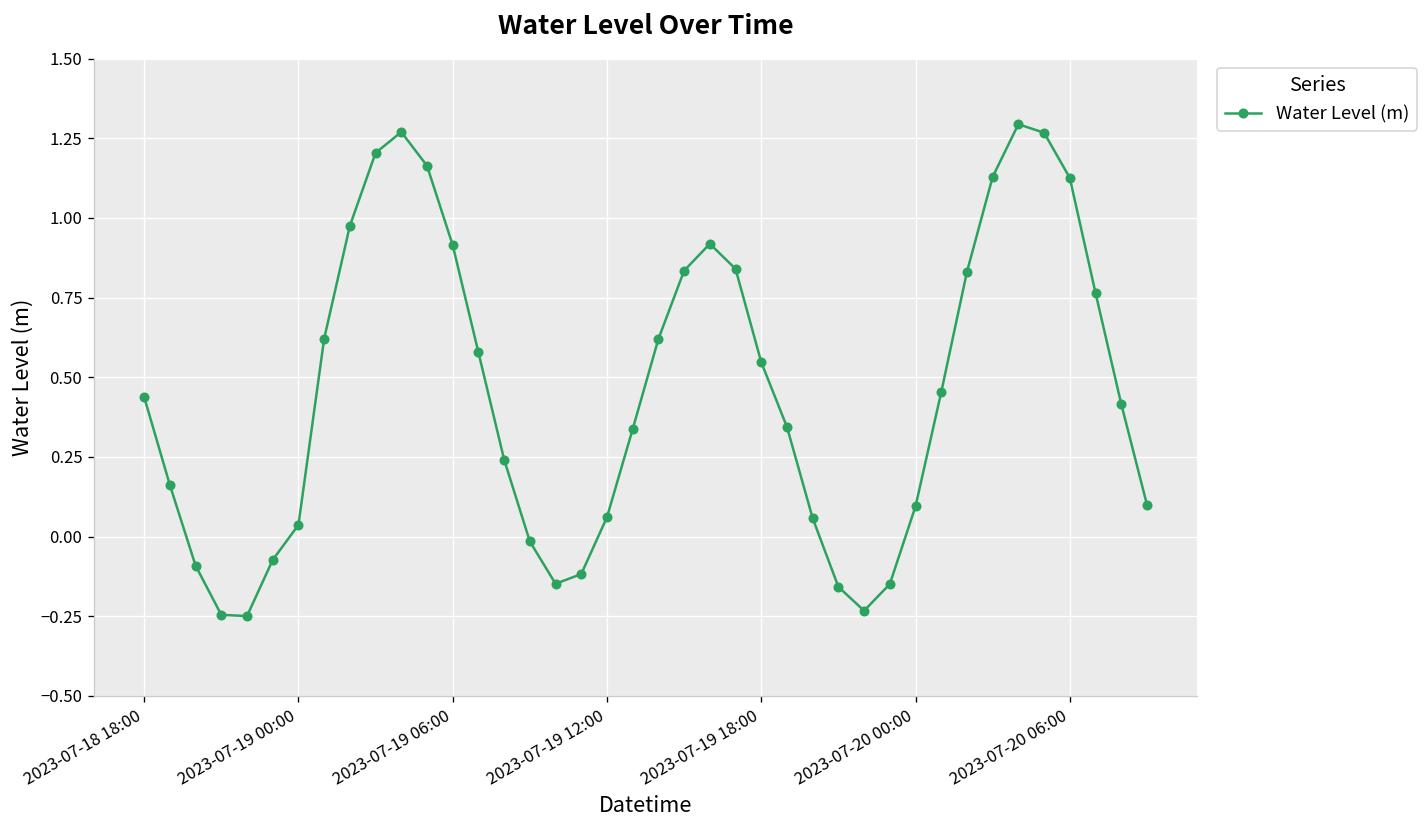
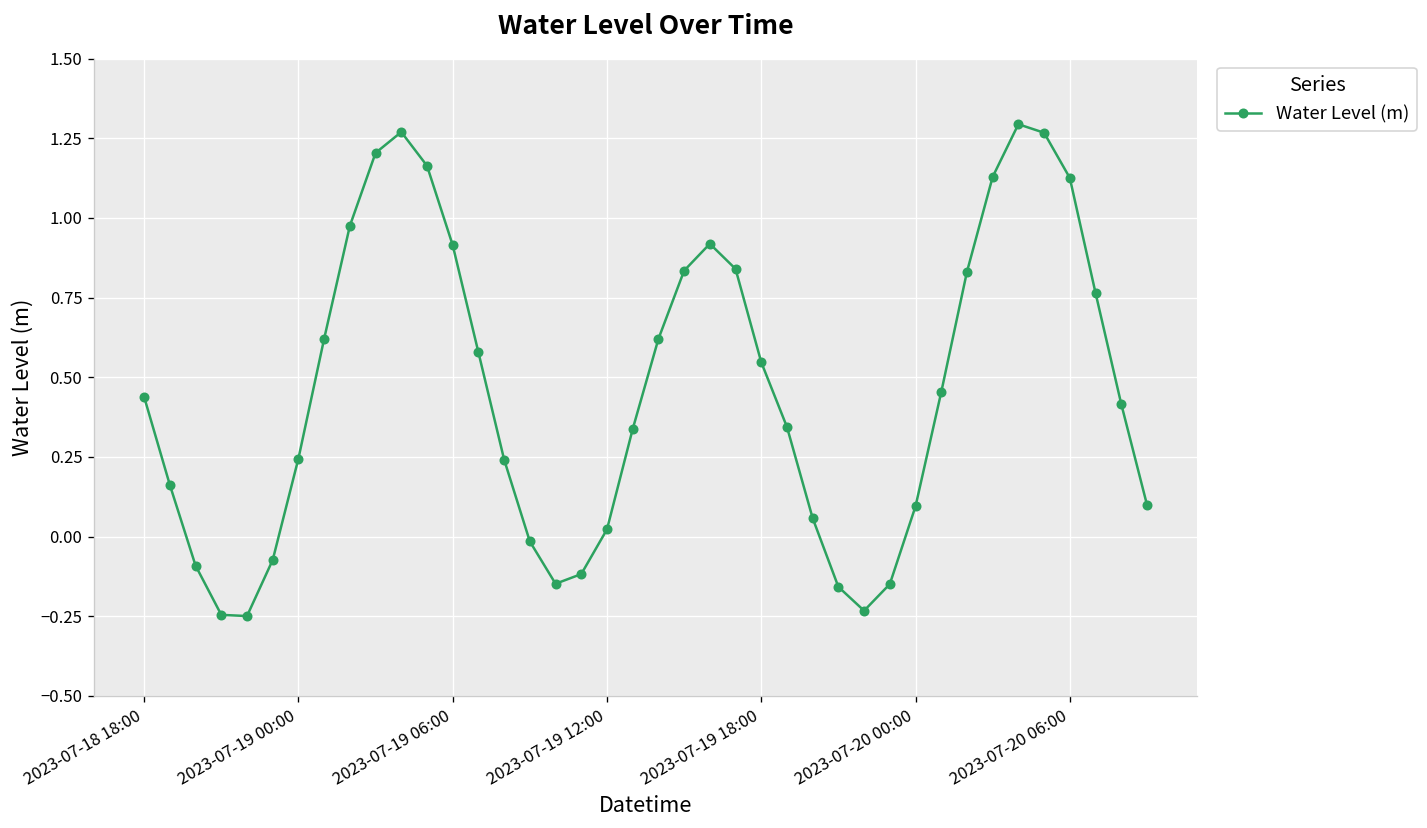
2023-07-19 00:00: 0.04 -> 0.25
2023-07-19 12:00: 0.06 -> 0.02
